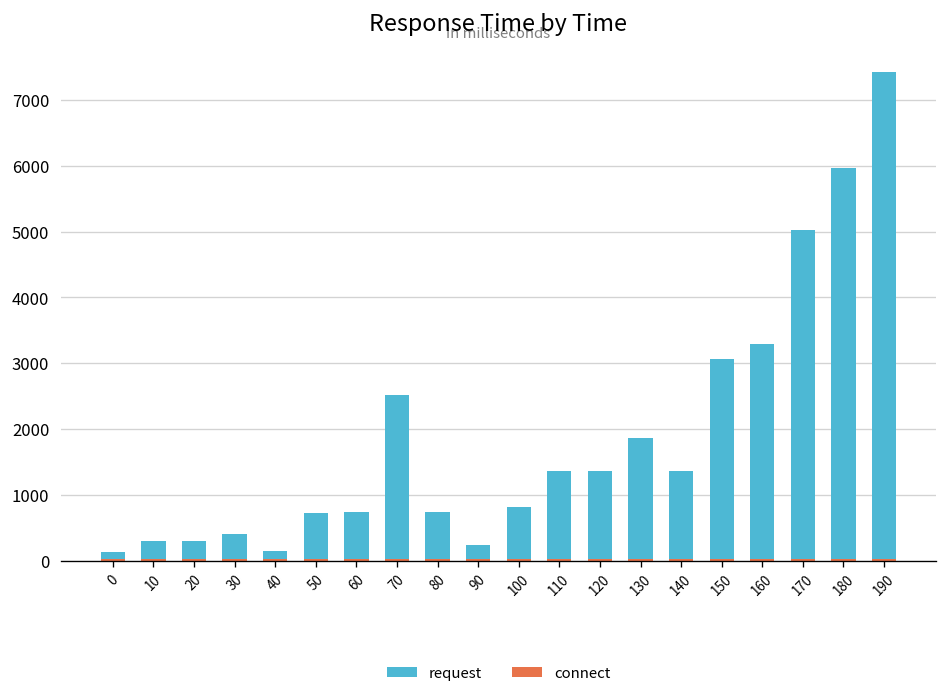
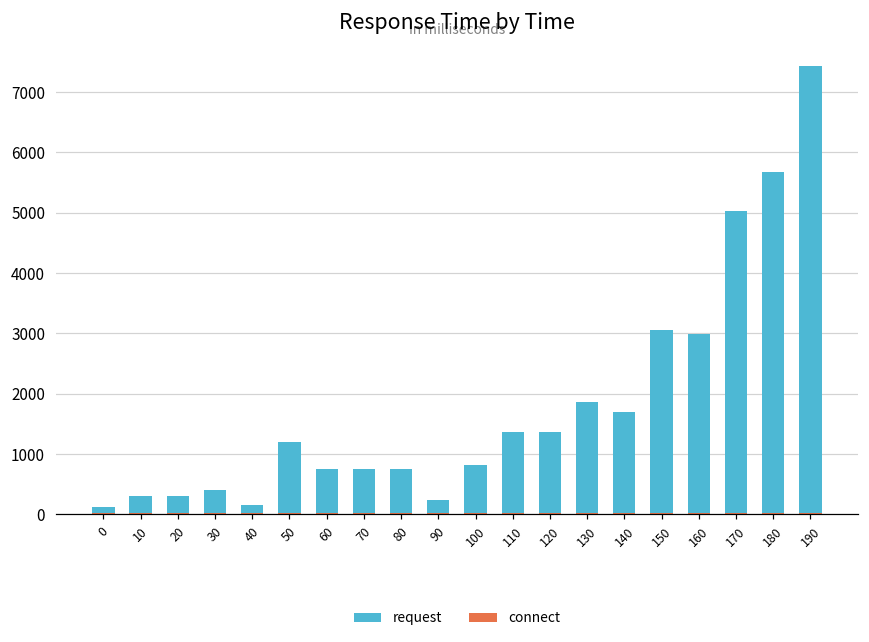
request, 50: 700 -> 1200
request, 70: 2500 -> 700
request, 140: 1400 -> 1700
request, 160: 3300 -> 3000
request, 180: 6000 -> 5700
